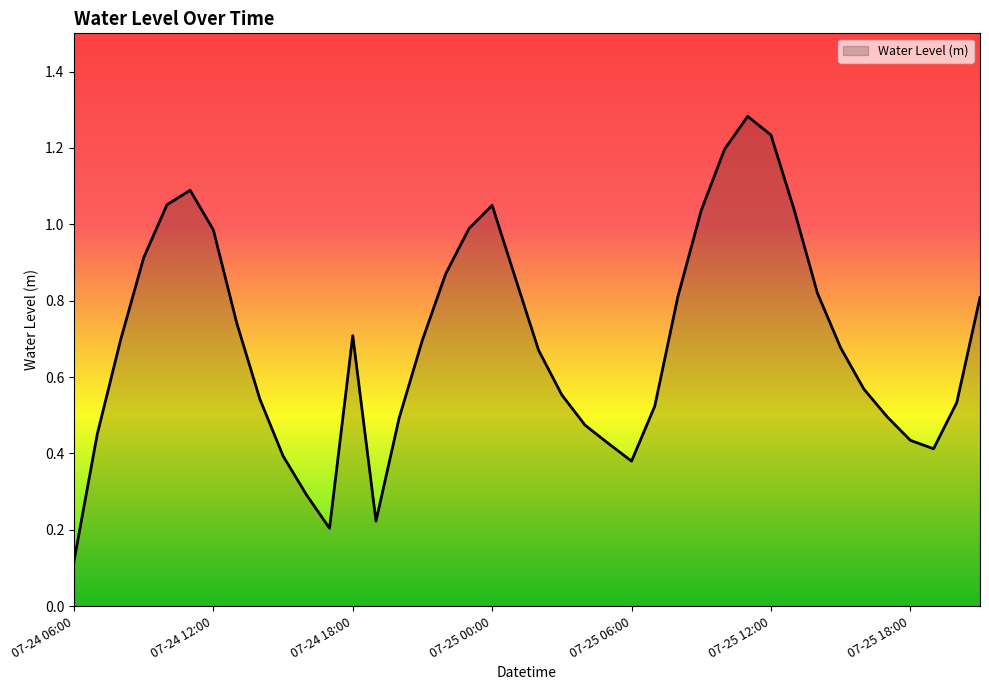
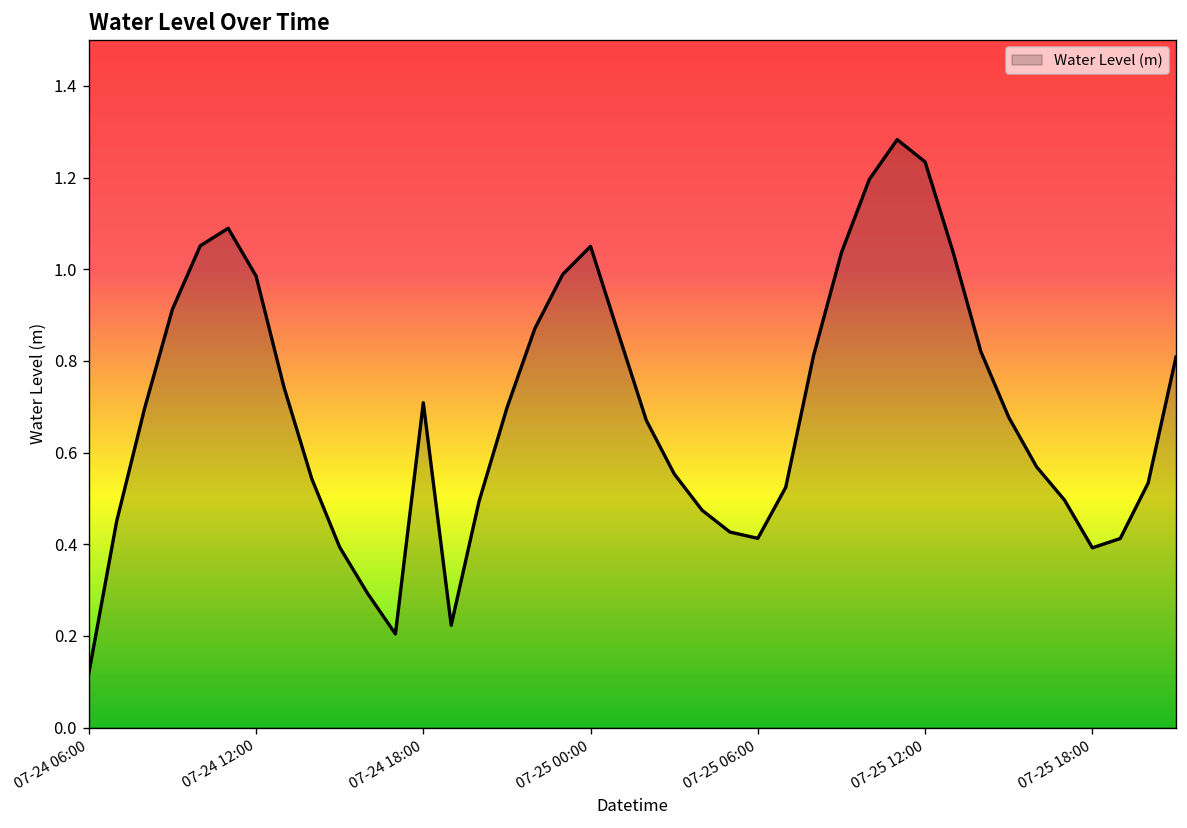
07-25 06:00: 0.38 -> 0.41
07-25 18:00: 0.43 -> 0.39
